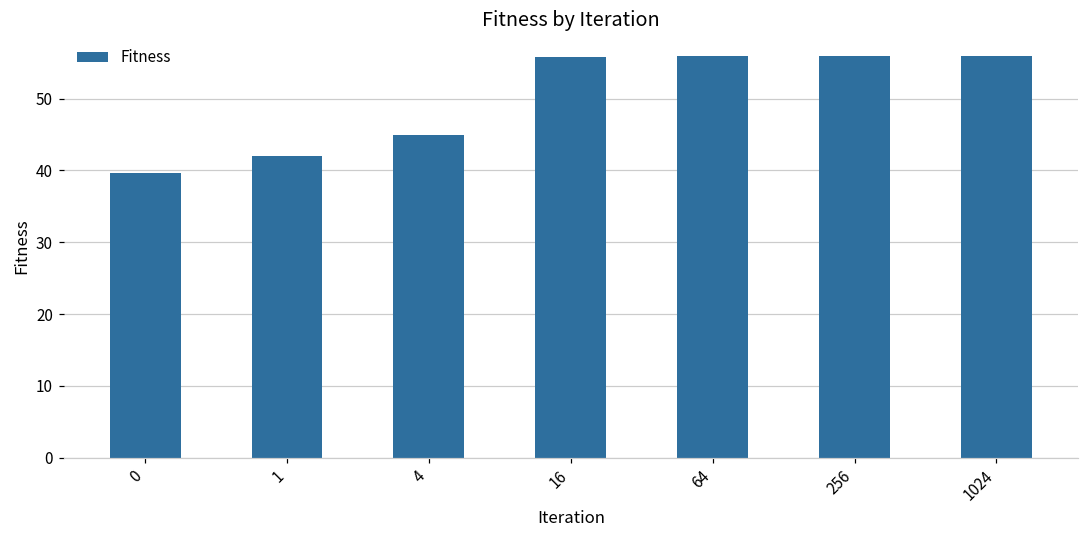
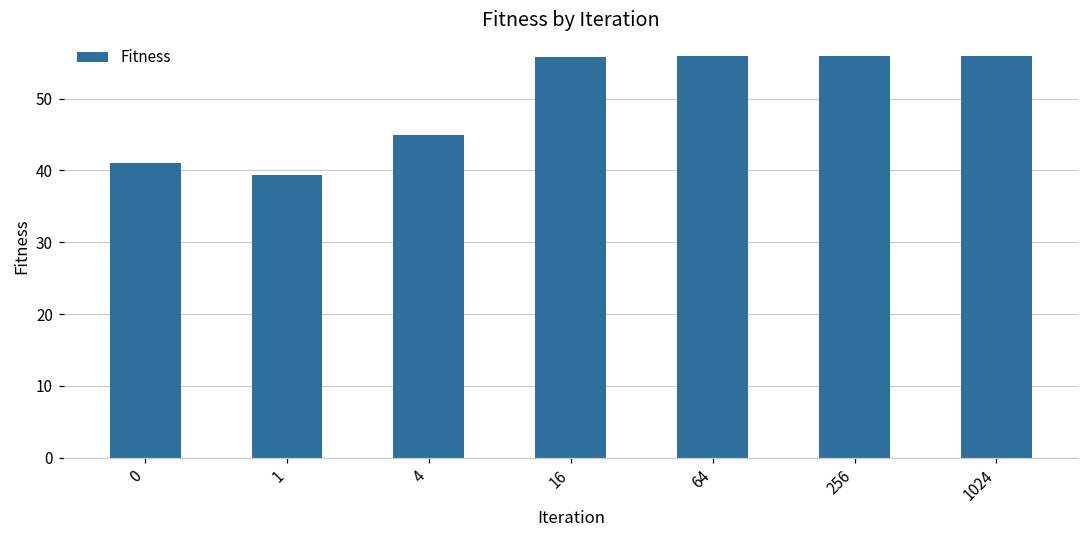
0: 40 -> 41
1: 42 -> 39
